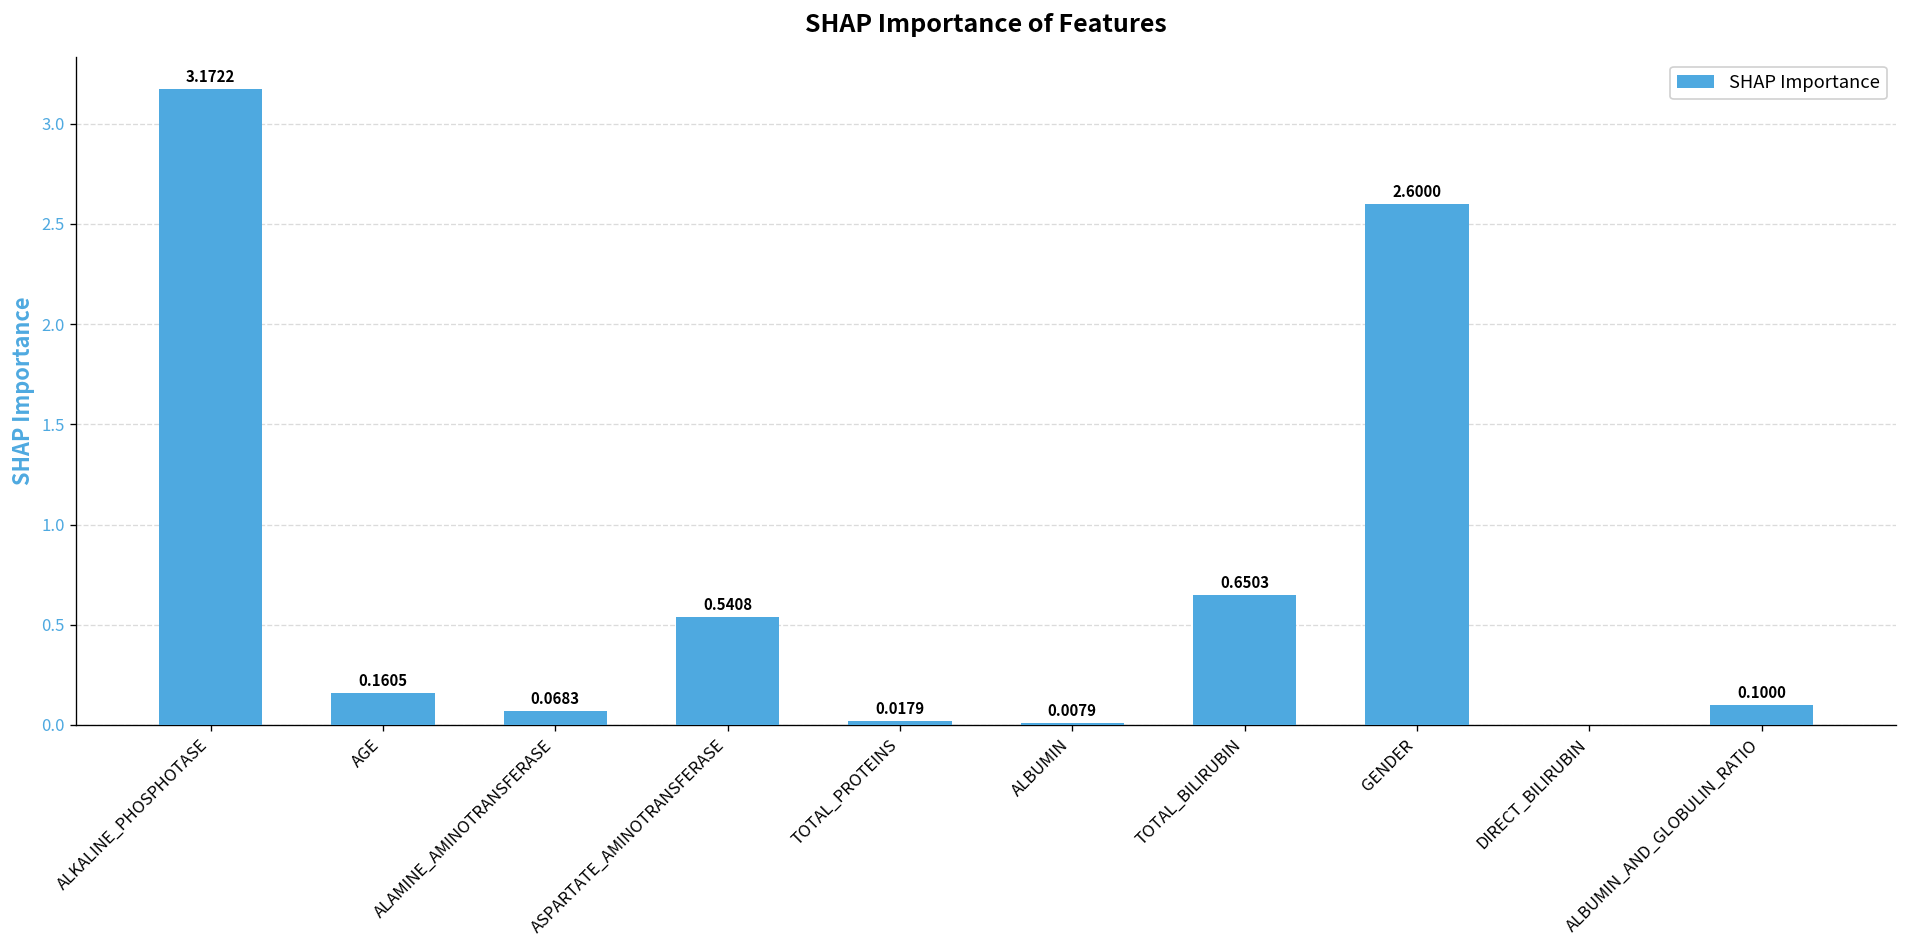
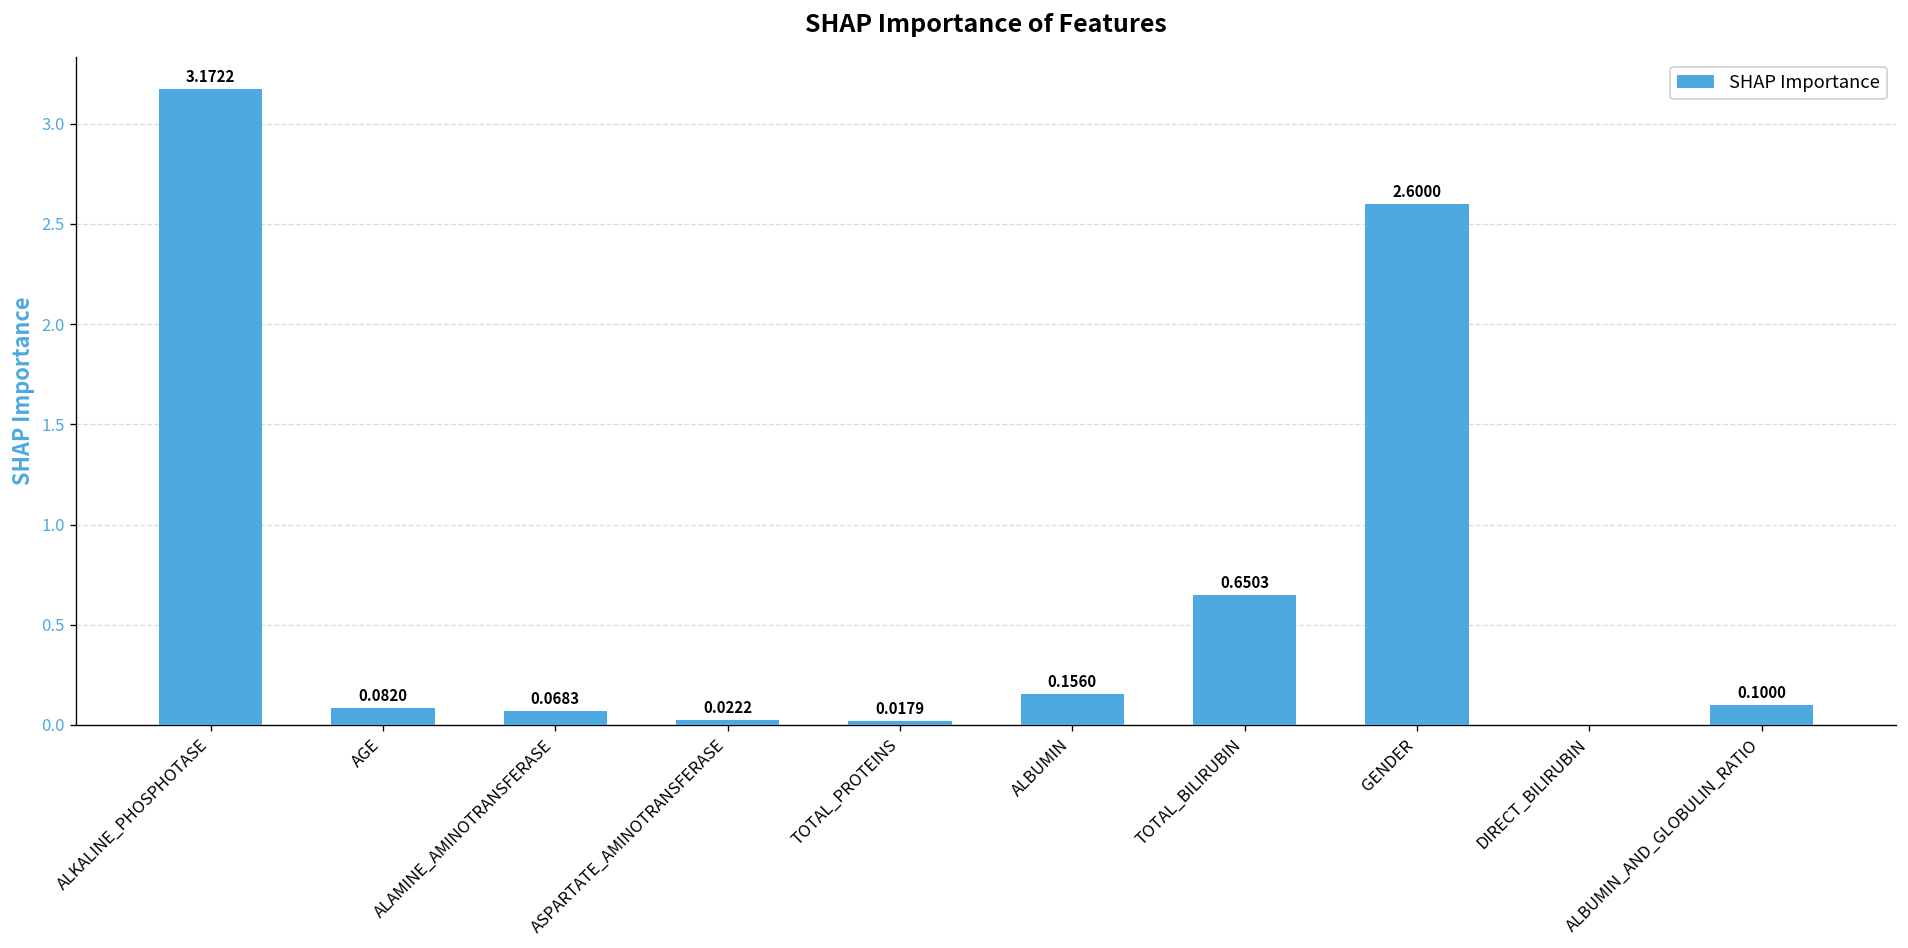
AGE: 0.1605 -> 0.0820
ASPARTATE_AMINOTRANSFERASE: 0.5408 -> 0.0222
ALBUMIN: 0.0079 -> 0.1560
